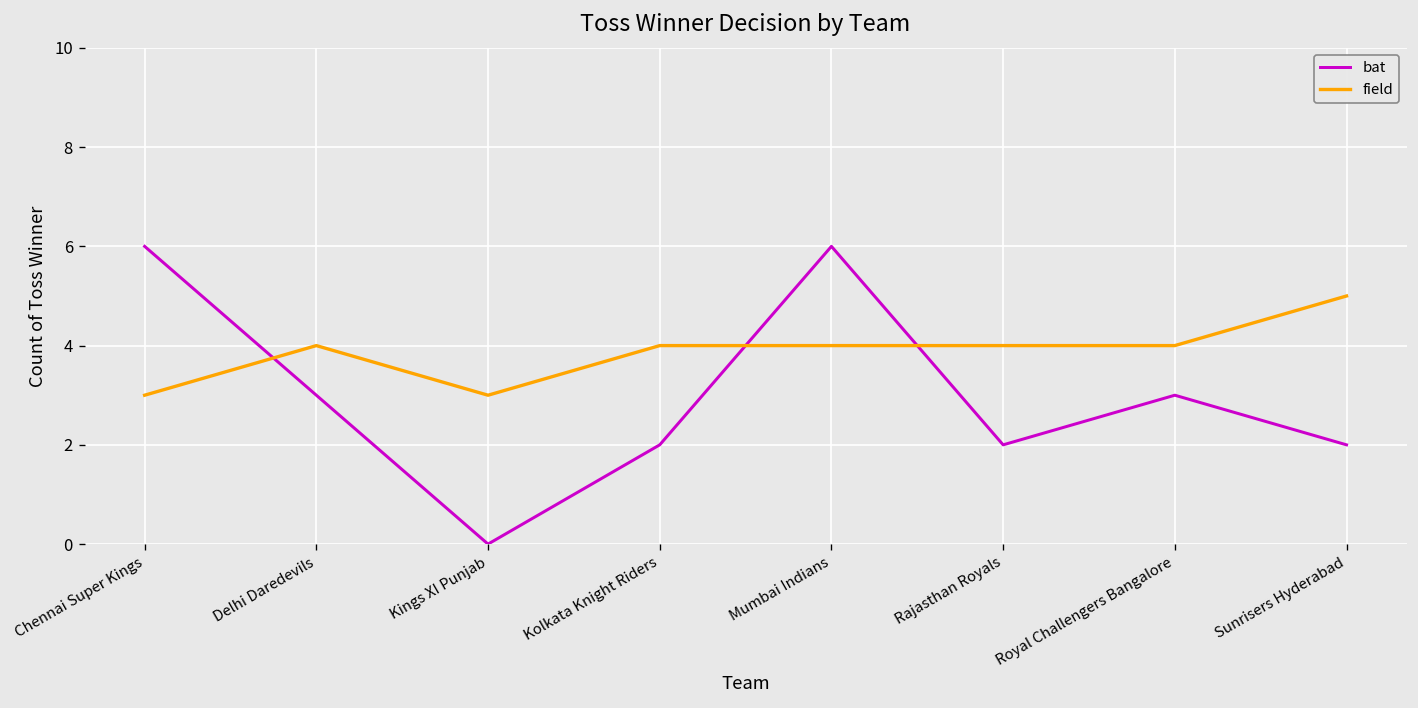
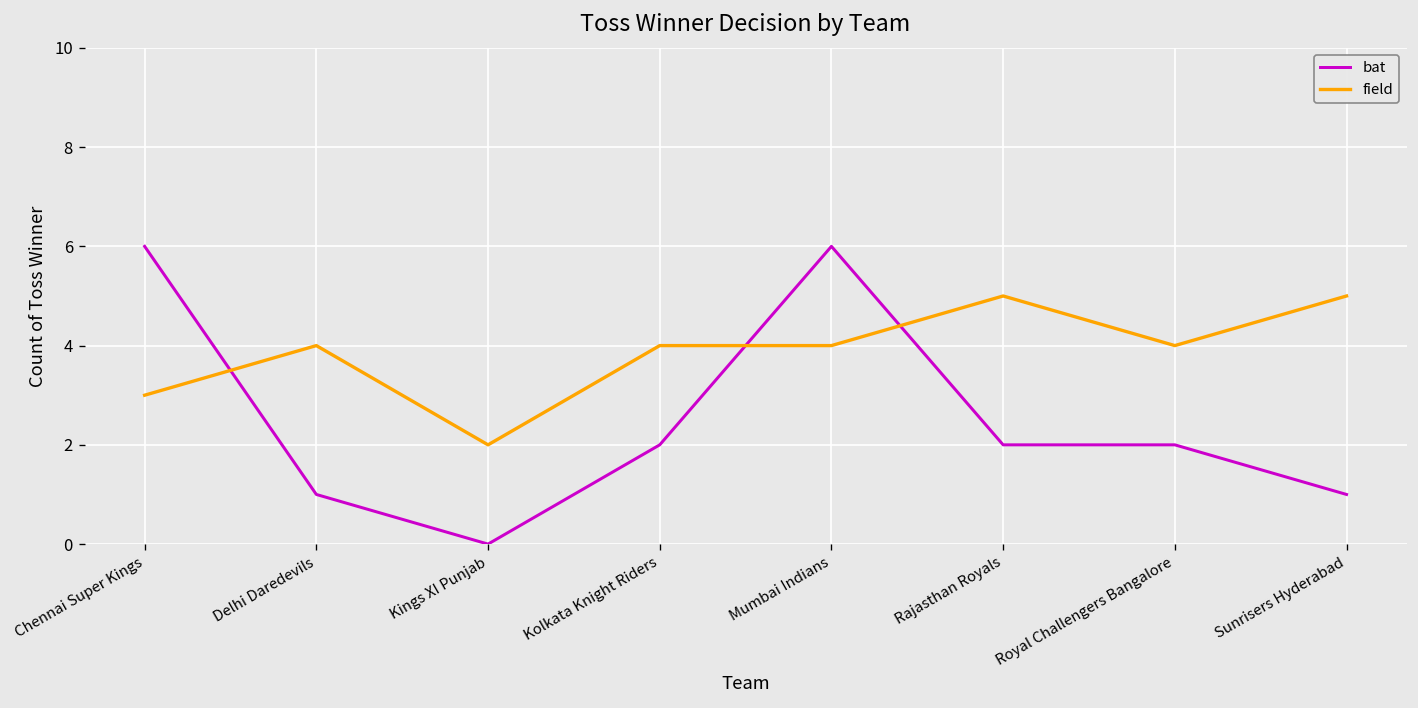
bat, Delhi Daredevils: 3 -> 1
field, Kings XI Punjab: 3 -> 2
field, Rajasthan Royals: 4 -> 5
bat, Royal Challengers Bangalore: 3 -> 2
bat, Sunrisers Hyderabad: 2 -> 1
